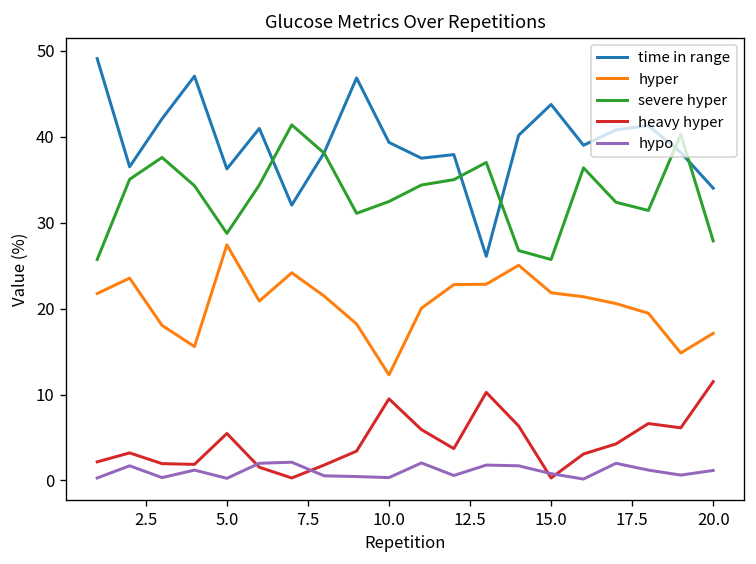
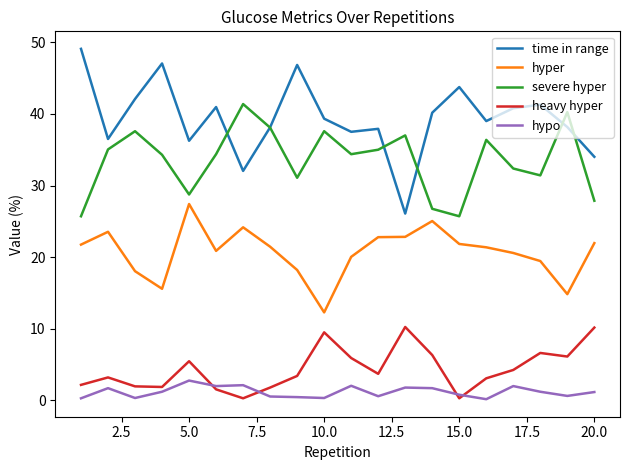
hypo, 5.0: 0 -> 3
severe hyper, 10.0: 32 -> 38
hyper, 20.0: 17 -> 22
heavy hyper, 20.0: 11 -> 10
